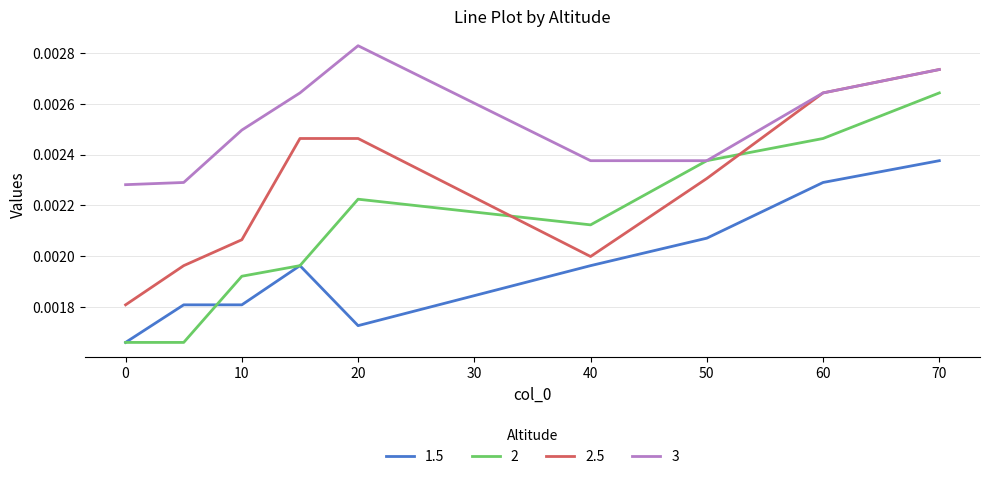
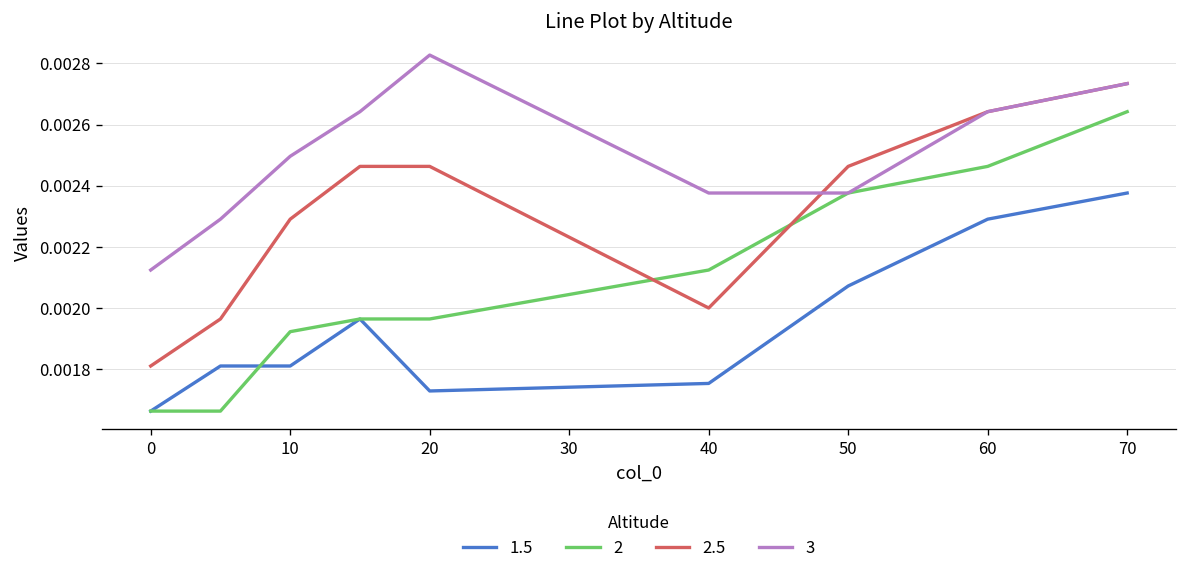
3, 0: 0.00228 -> 0.00212
2.5, 10: 0.00207 -> 0.00229
2, 20: 0.00222 -> 0.00196
1.5, 40: 0.00196 -> 0.00175
2.5, 50: 0.00231 -> 0.00246
